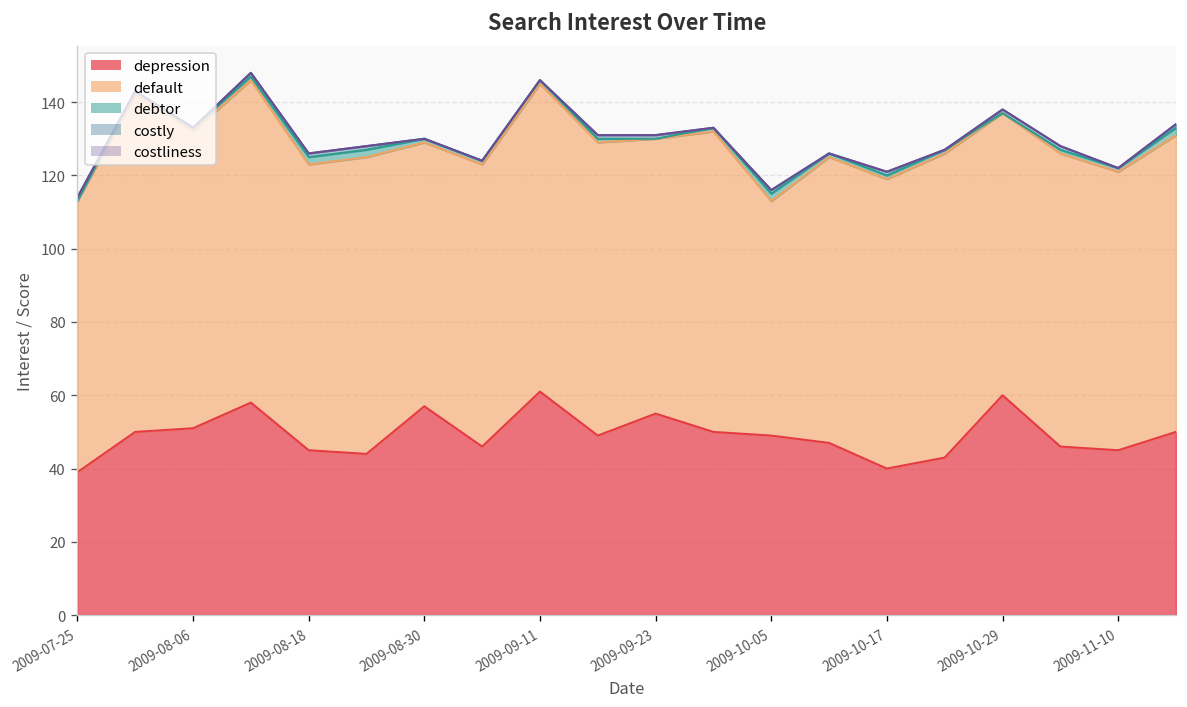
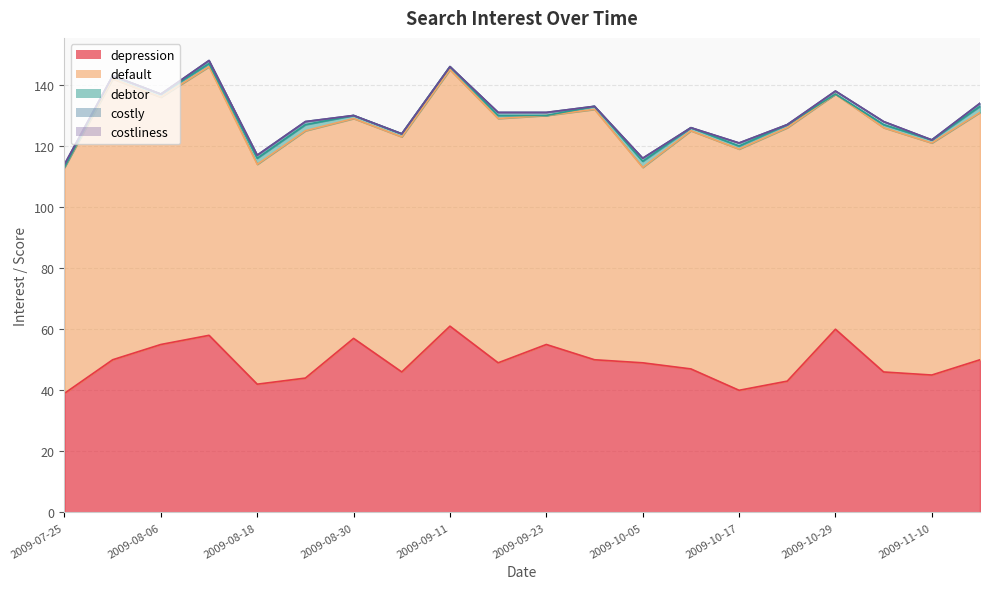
depression, 2009-08-06: 51 -> 55
depression, 2009-08-18: 45 -> 42
default, 2009-08-18: 78 -> 72
